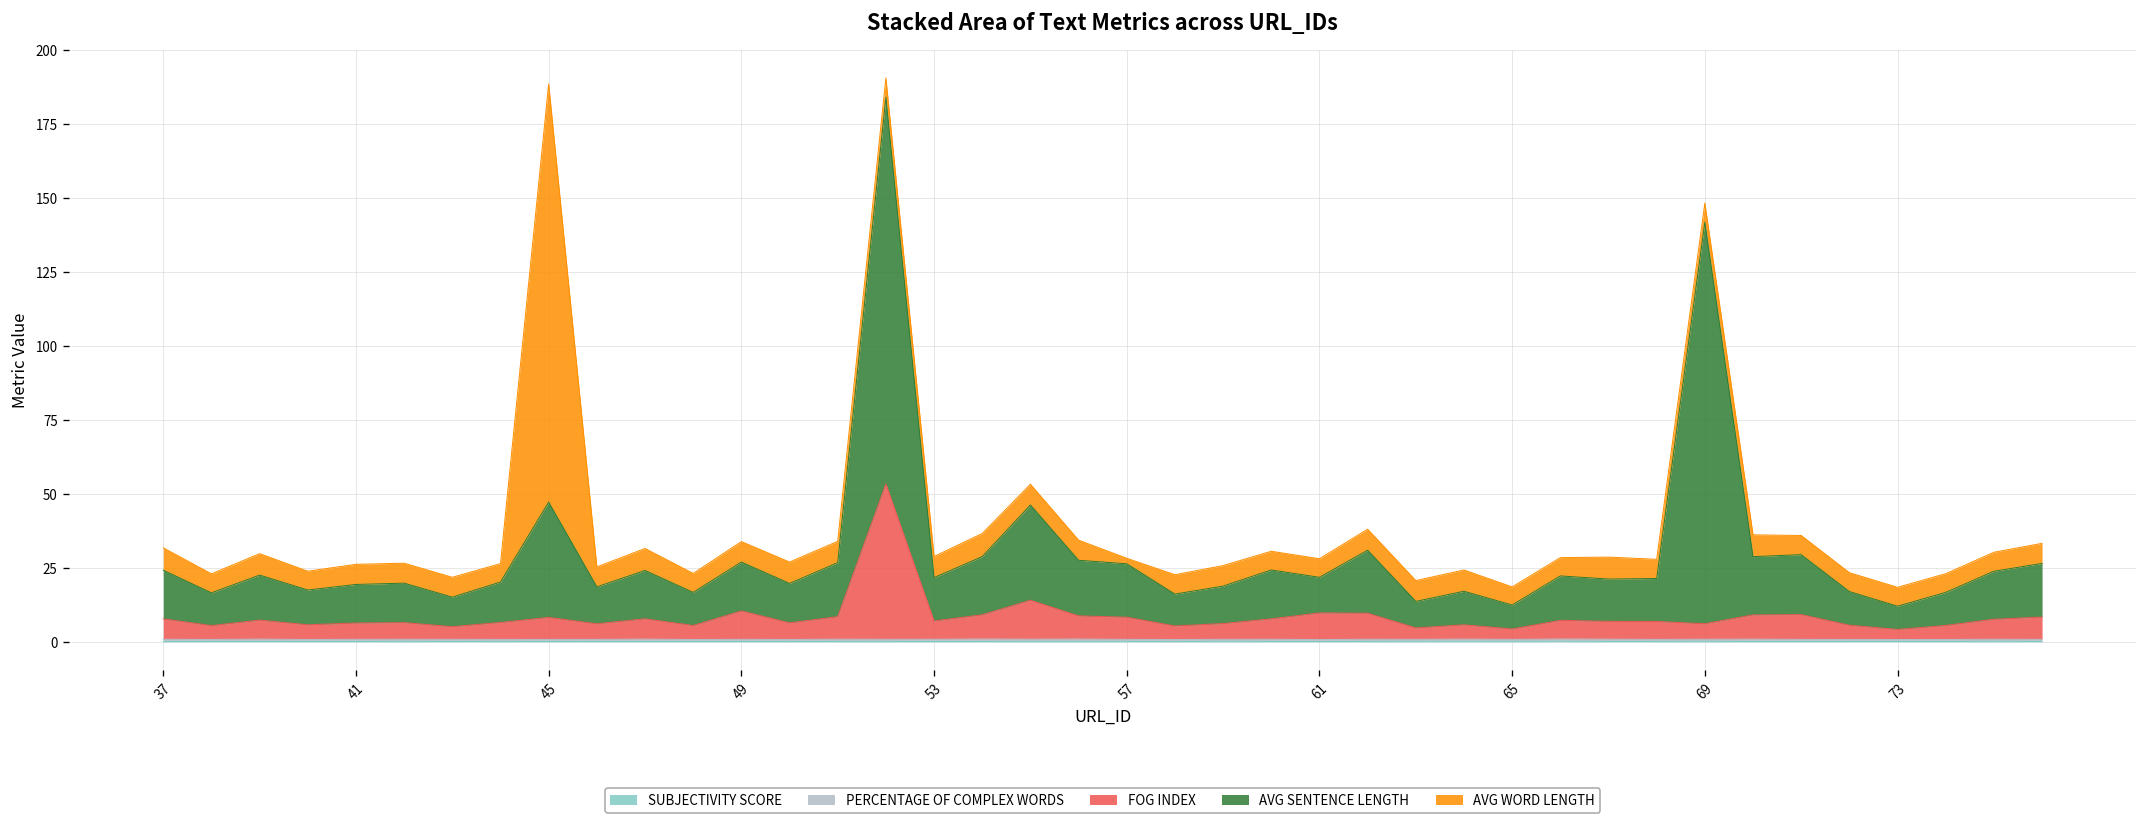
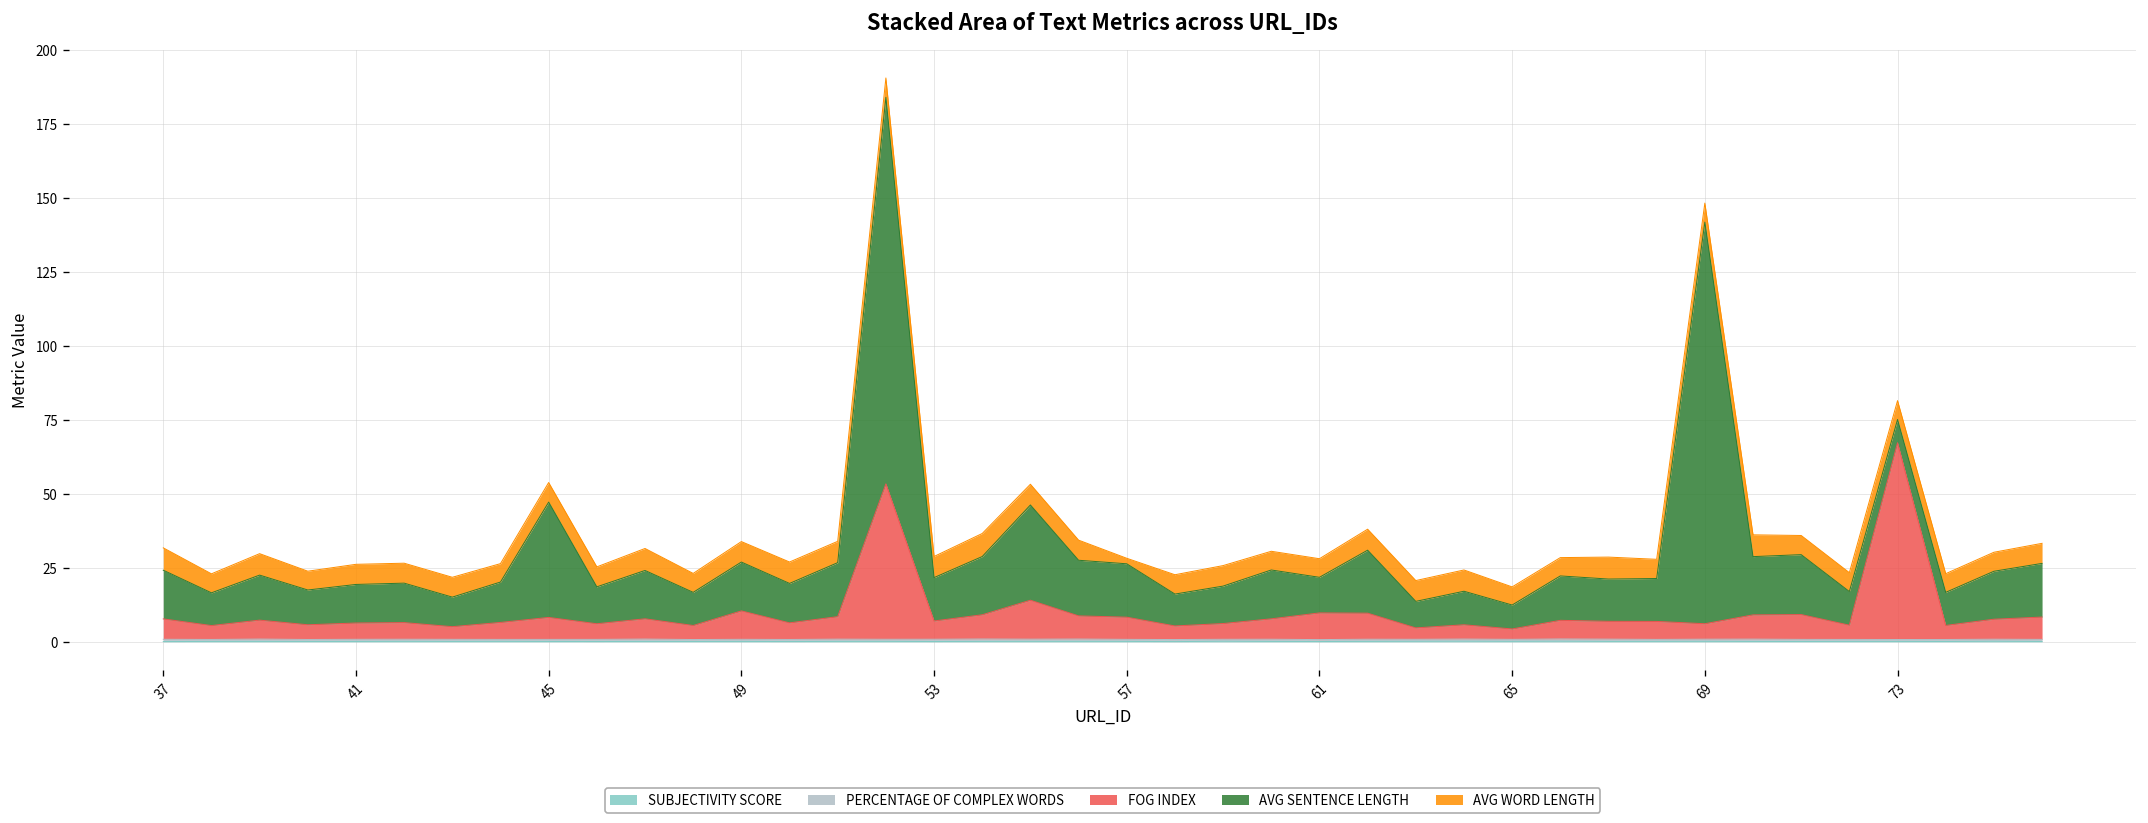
AVG WORD LENGTH, 45: 141 -> 7
FOG INDEX, 73: 3 -> 66
